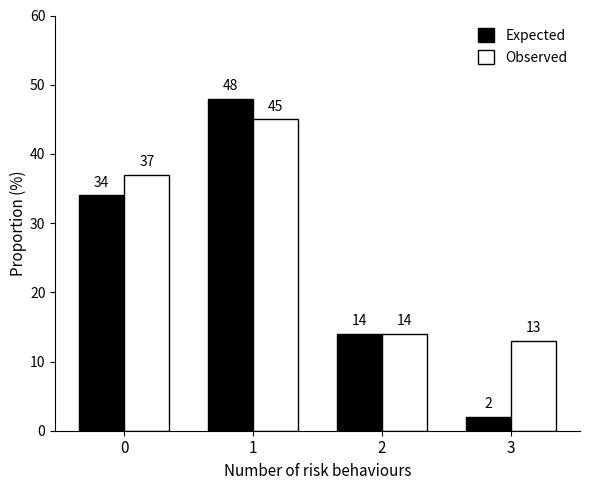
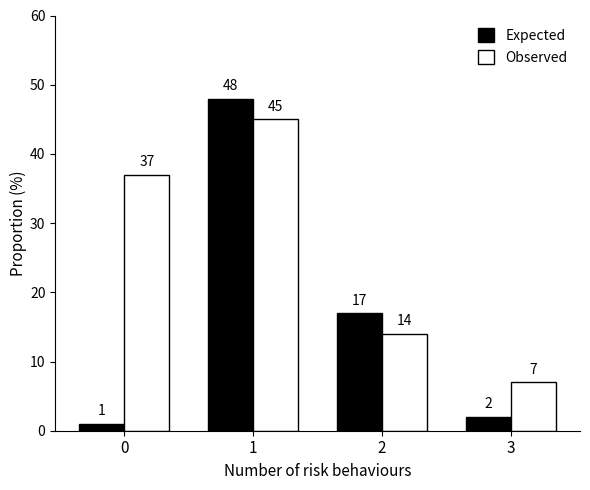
Expected, 0: 34 -> 1
Expected, 2: 14 -> 17
Observed, 3: 13 -> 7
